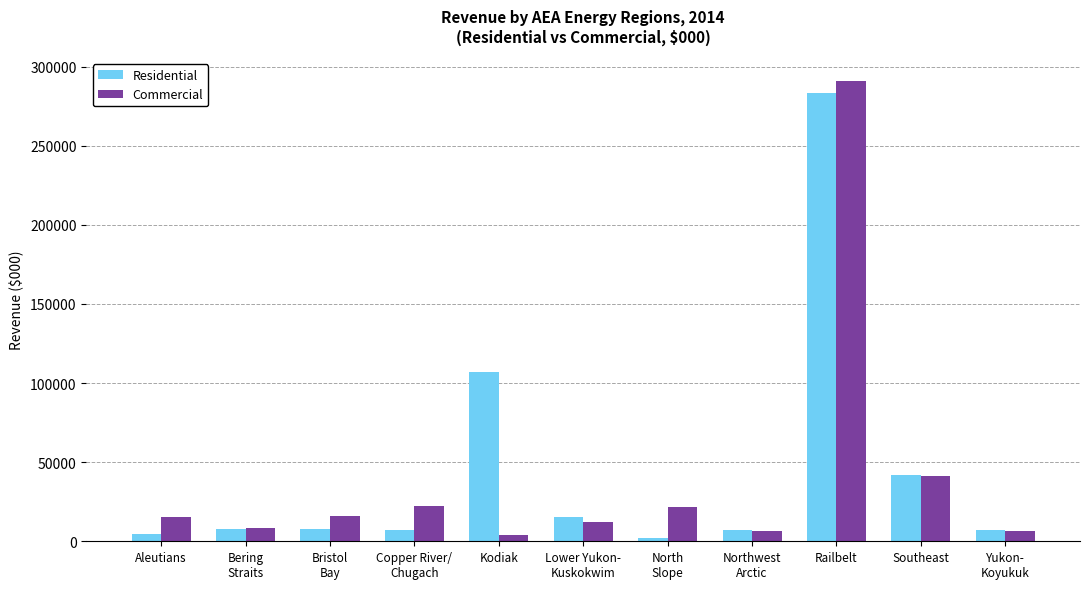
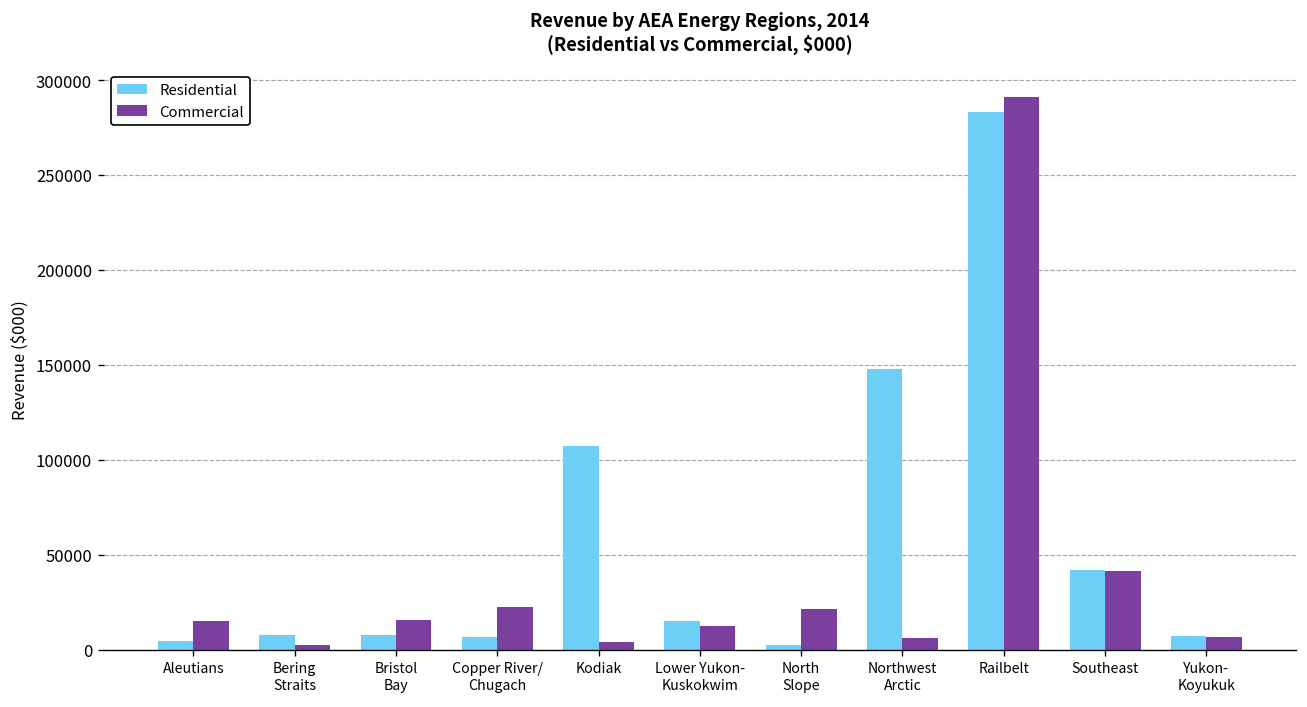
Commercial, Bering Straits: 8000 -> 3000
Residential, Northwest Arctic: 7000 -> 148000
